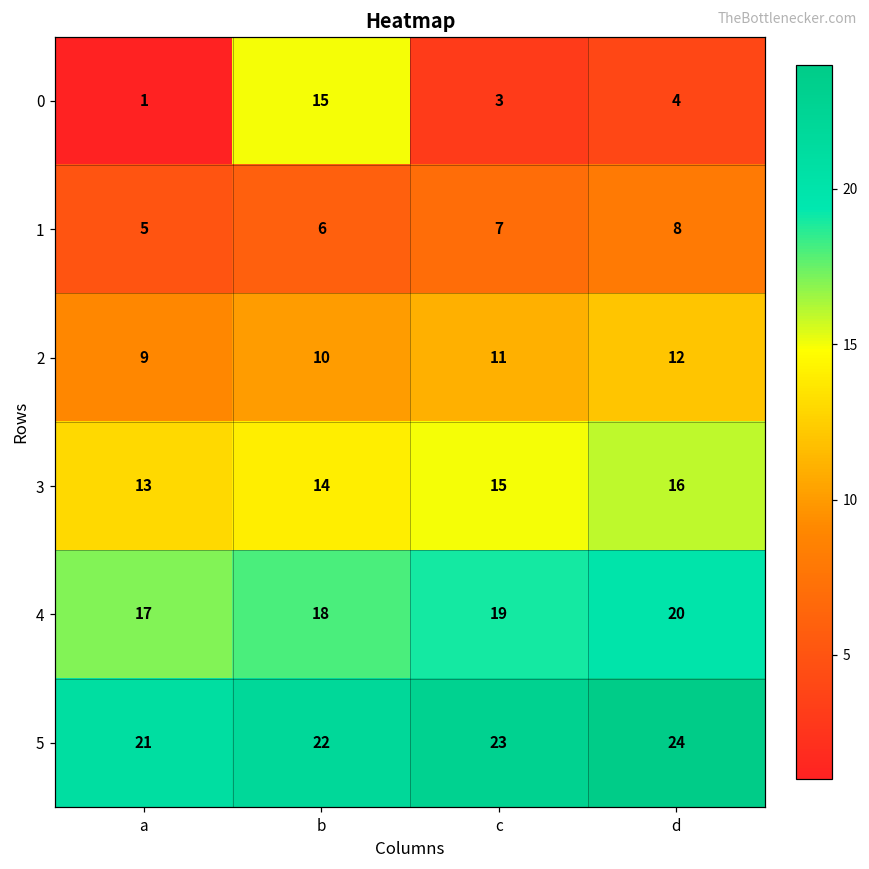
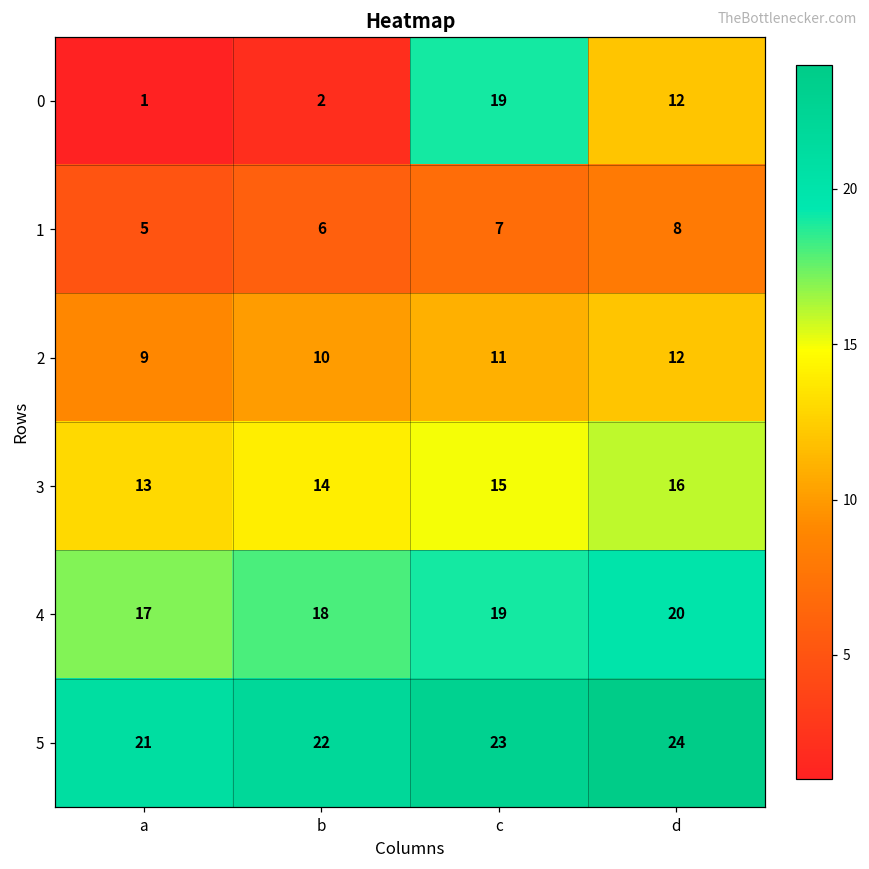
0, b: 15 -> 2
0, c: 3 -> 19
0, d: 4 -> 12
